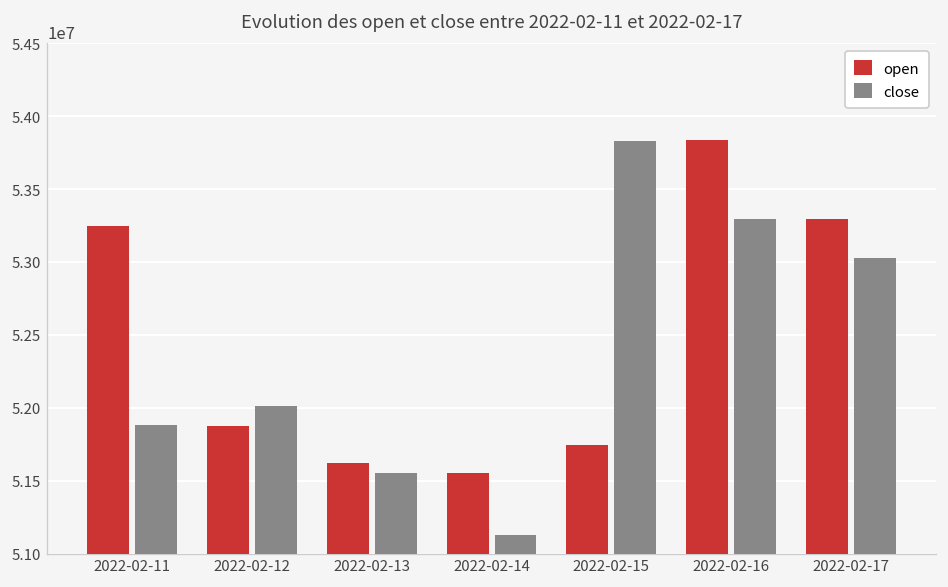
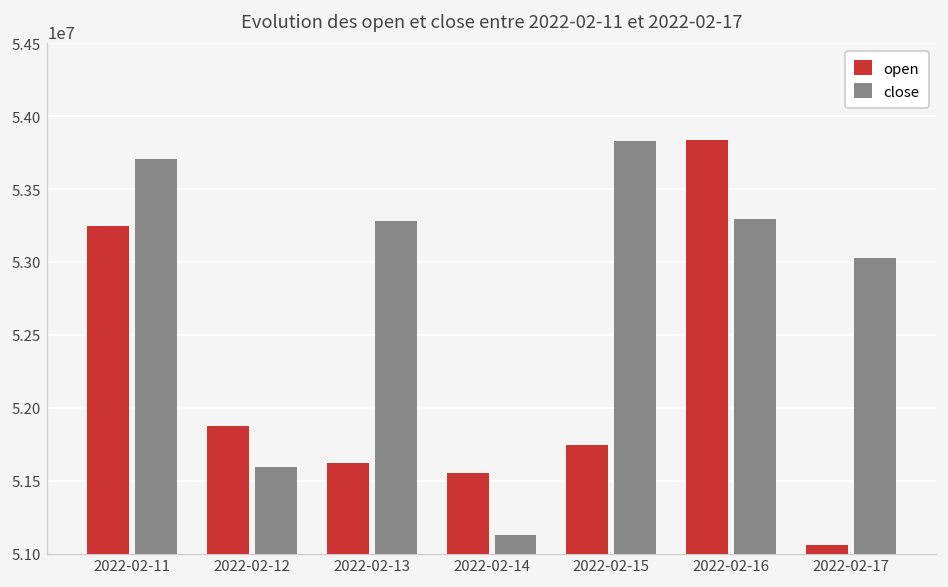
close, 2022-02-11: 51880000 -> 53700000
close, 2022-02-12: 52020000 -> 51600000
close, 2022-02-13: 51550000 -> 53280000
open, 2022-02-17: 53300000 -> 51060000
